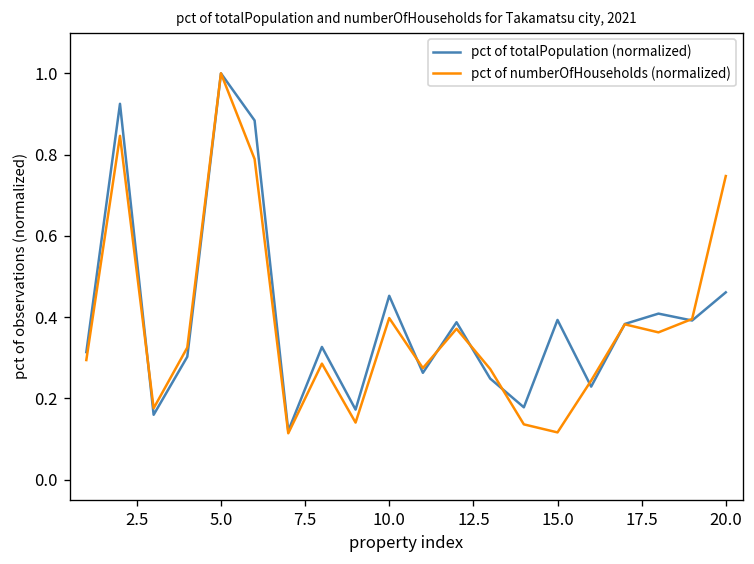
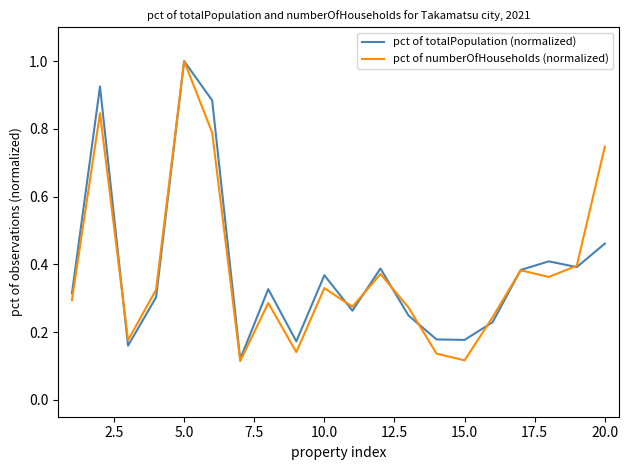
pct of totalPopulation (normalized), 10.0: 0.45 -> 0.37
pct of numberOfHouseholds (normalized), 10.0: 0.40 -> 0.33
pct of totalPopulation (normalized), 15.0: 0.39 -> 0.18
